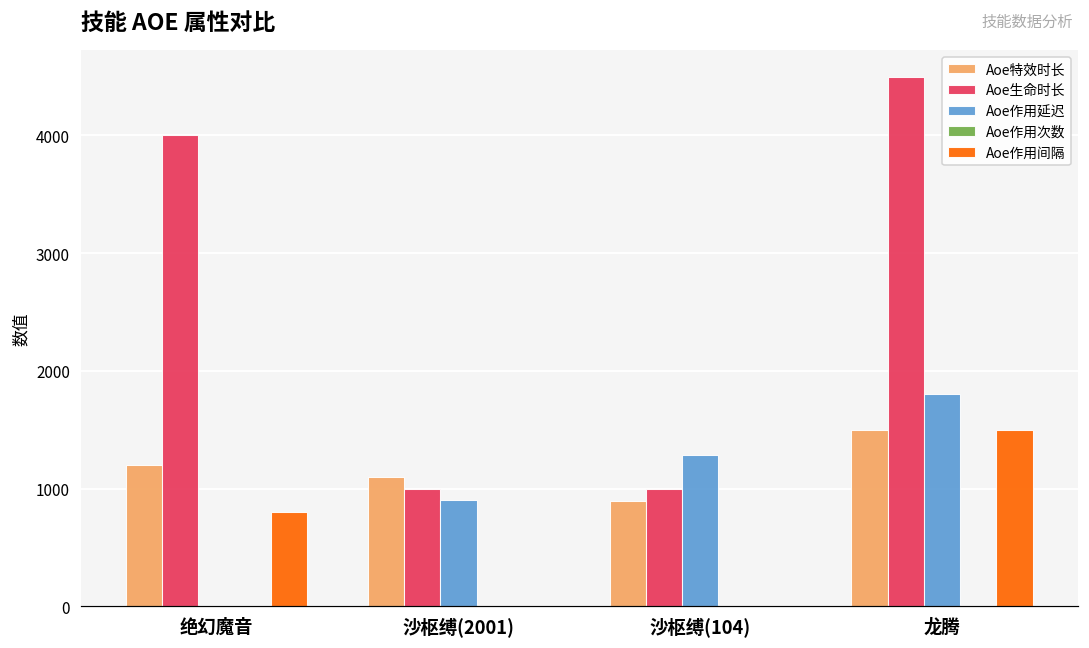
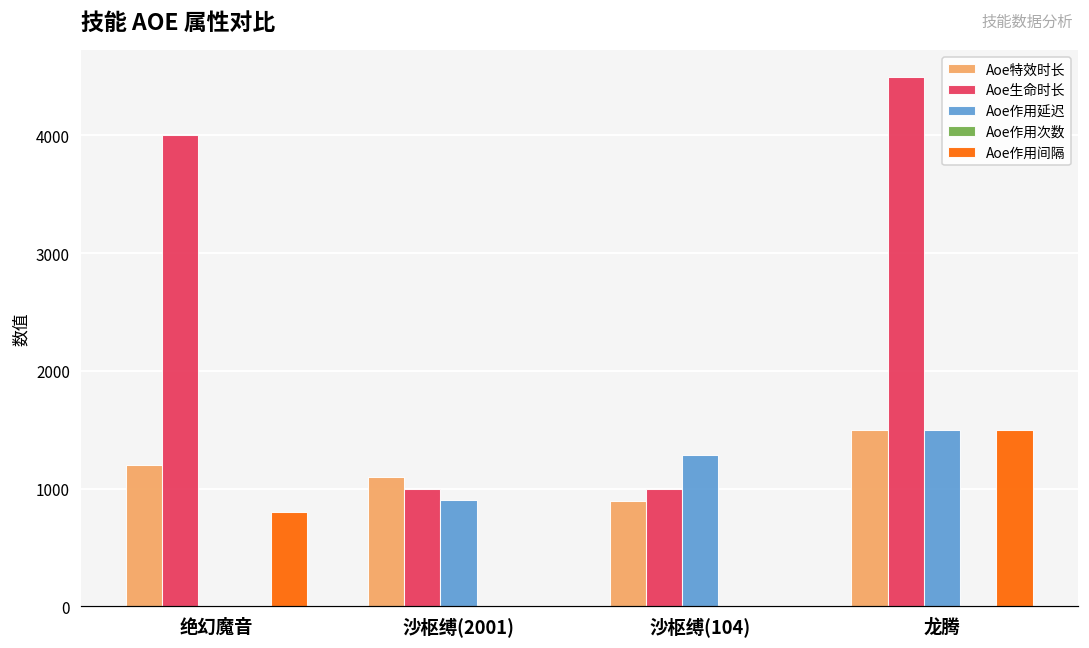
Aoe作用延迟, 龙腾: 1800 -> 1500
